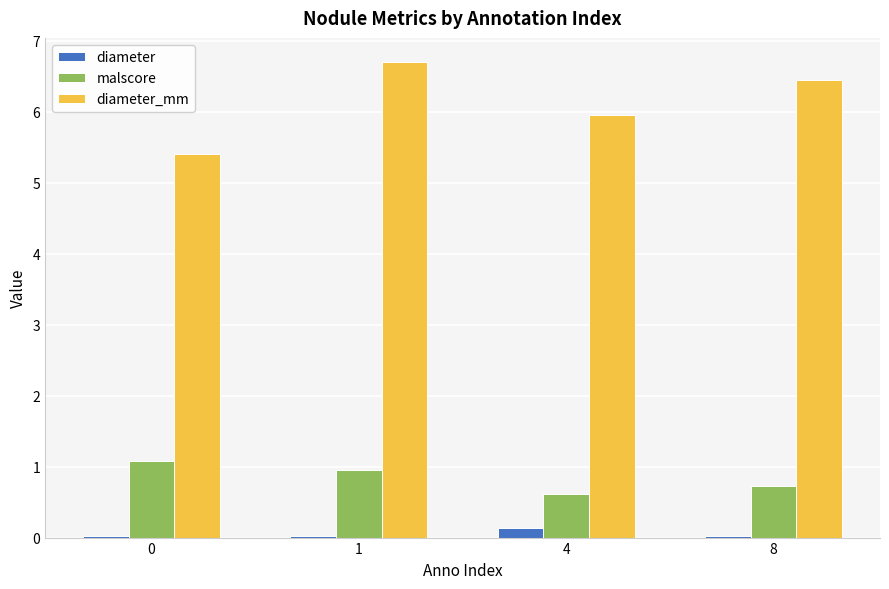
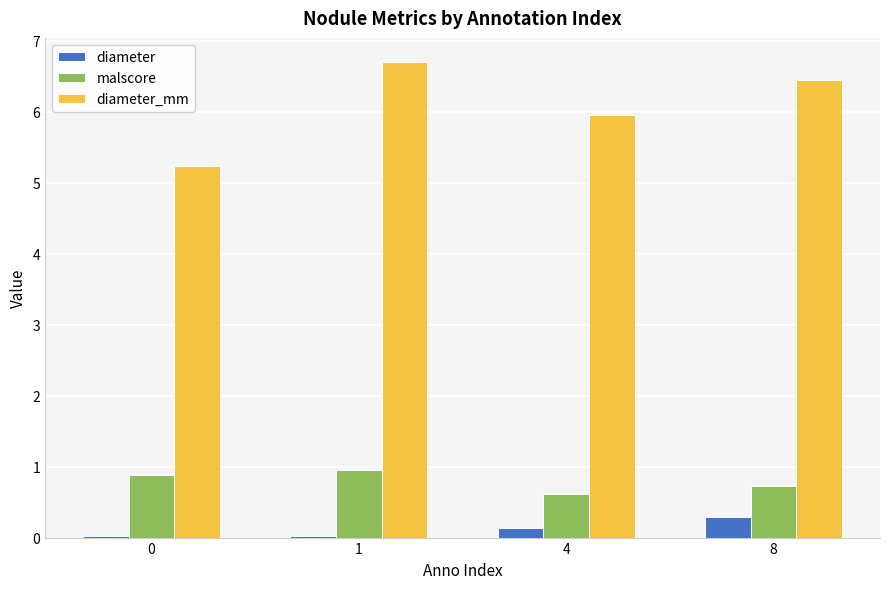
malscore, 0: 1.1 -> 0.9
diameter_mm, 0: 5.4 -> 5.2
diameter, 8: 0.0 -> 0.3
